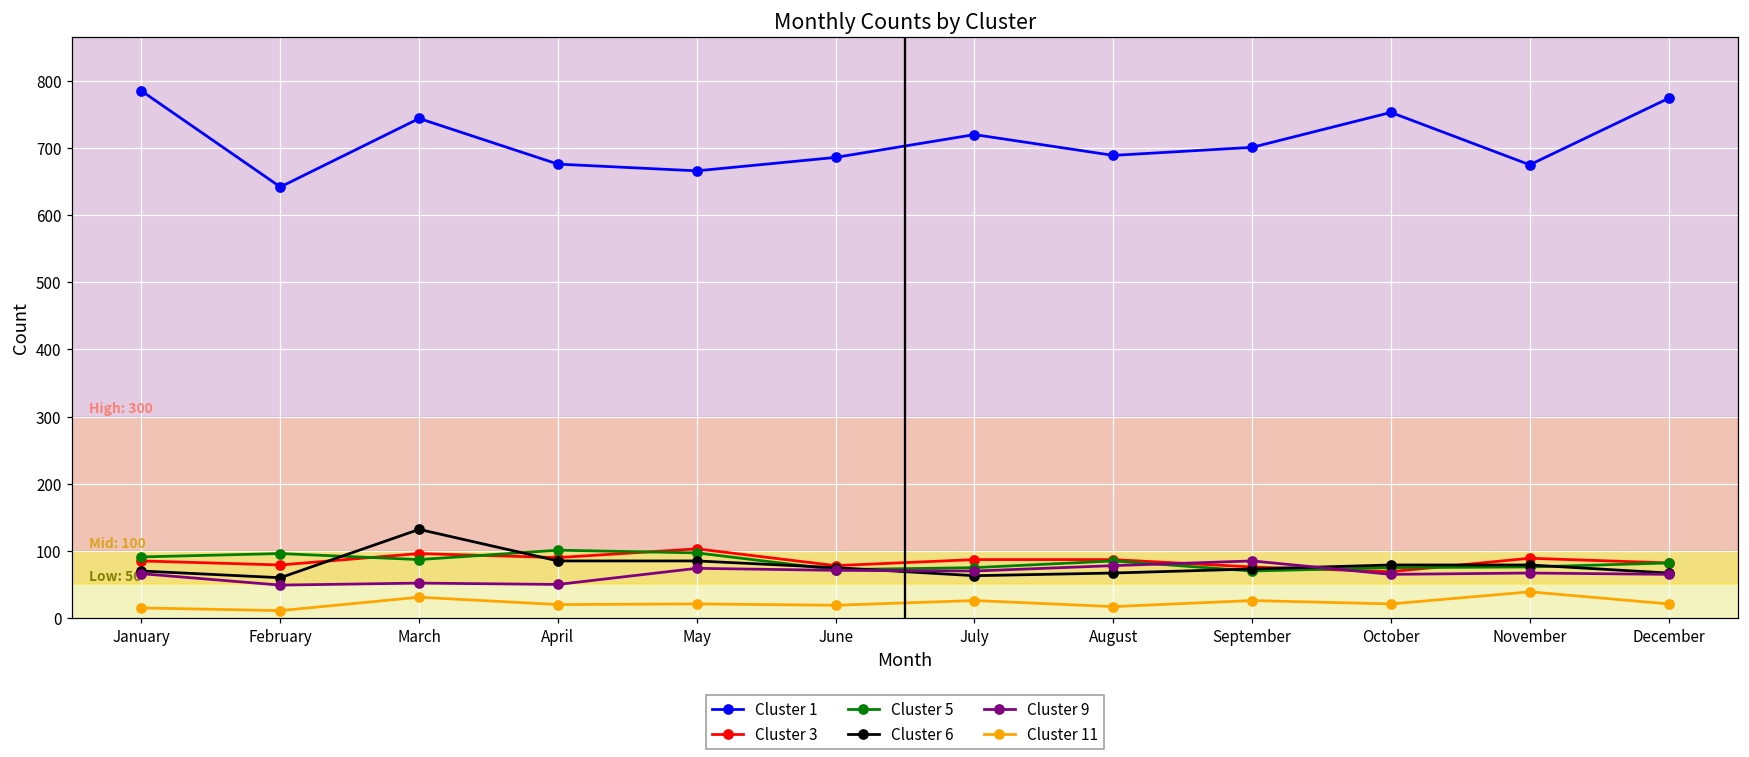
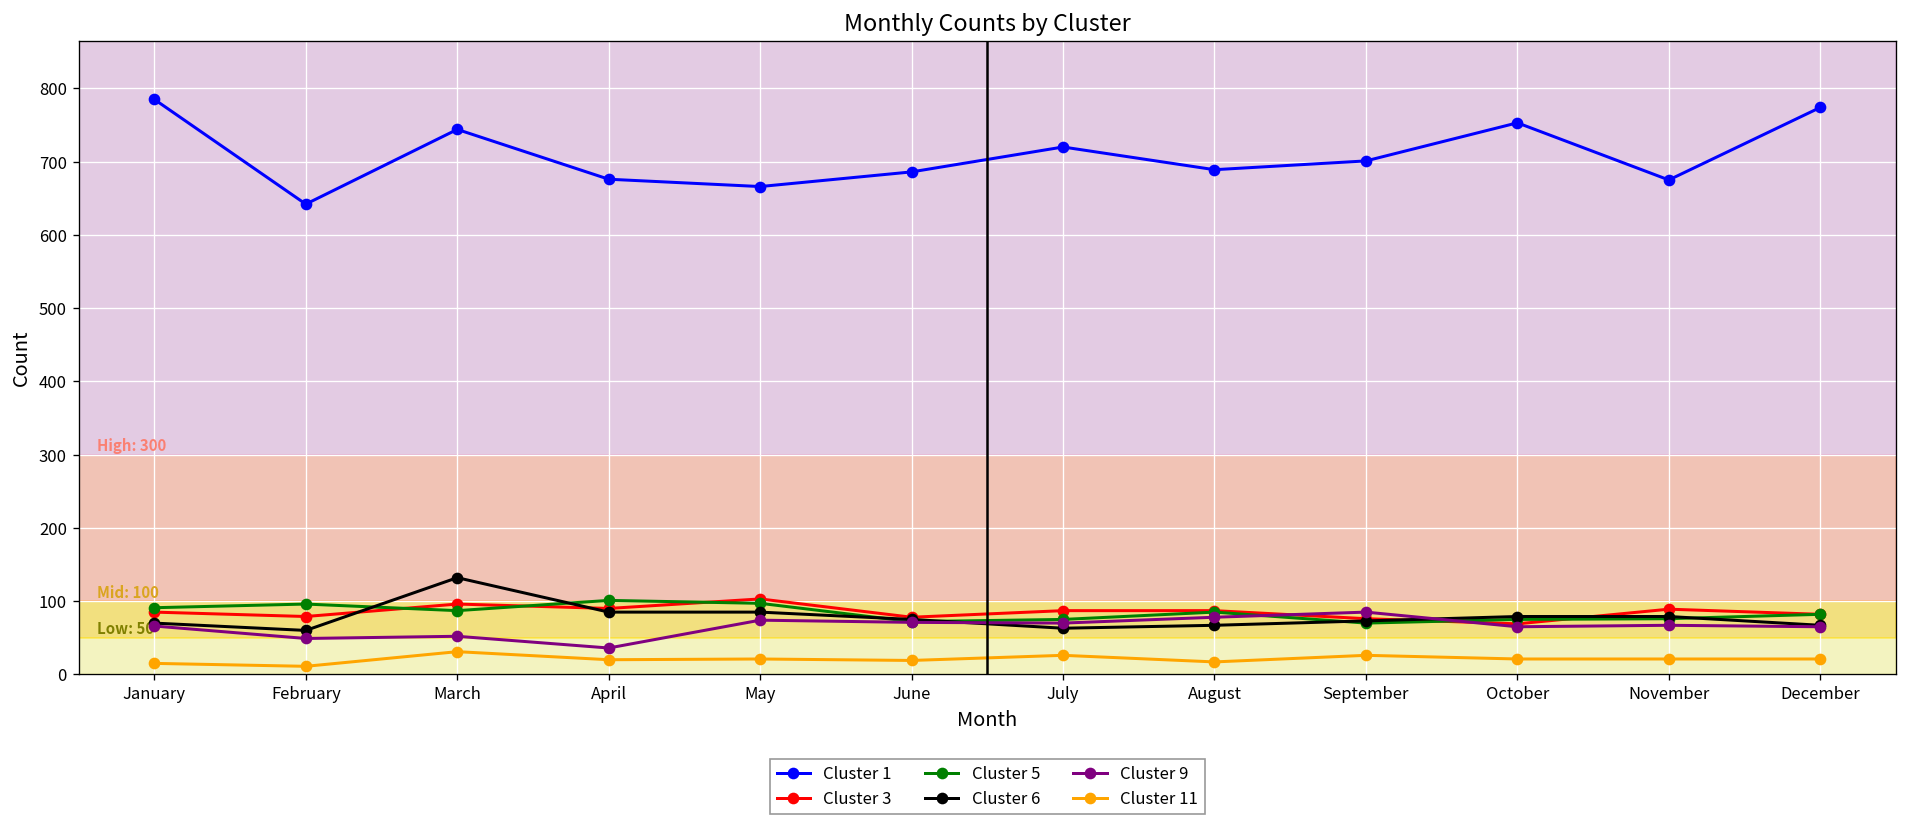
Cluster 9, April: 50 -> 40
Cluster 11, November: 40 -> 20
